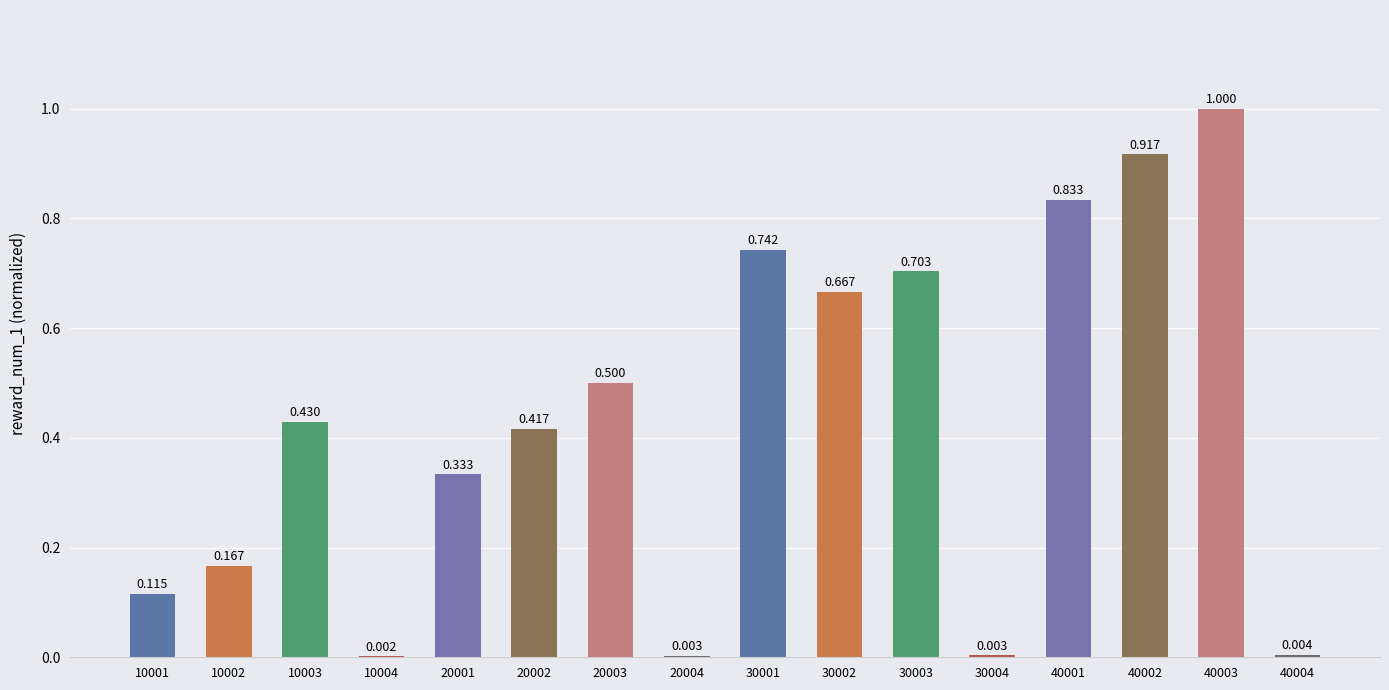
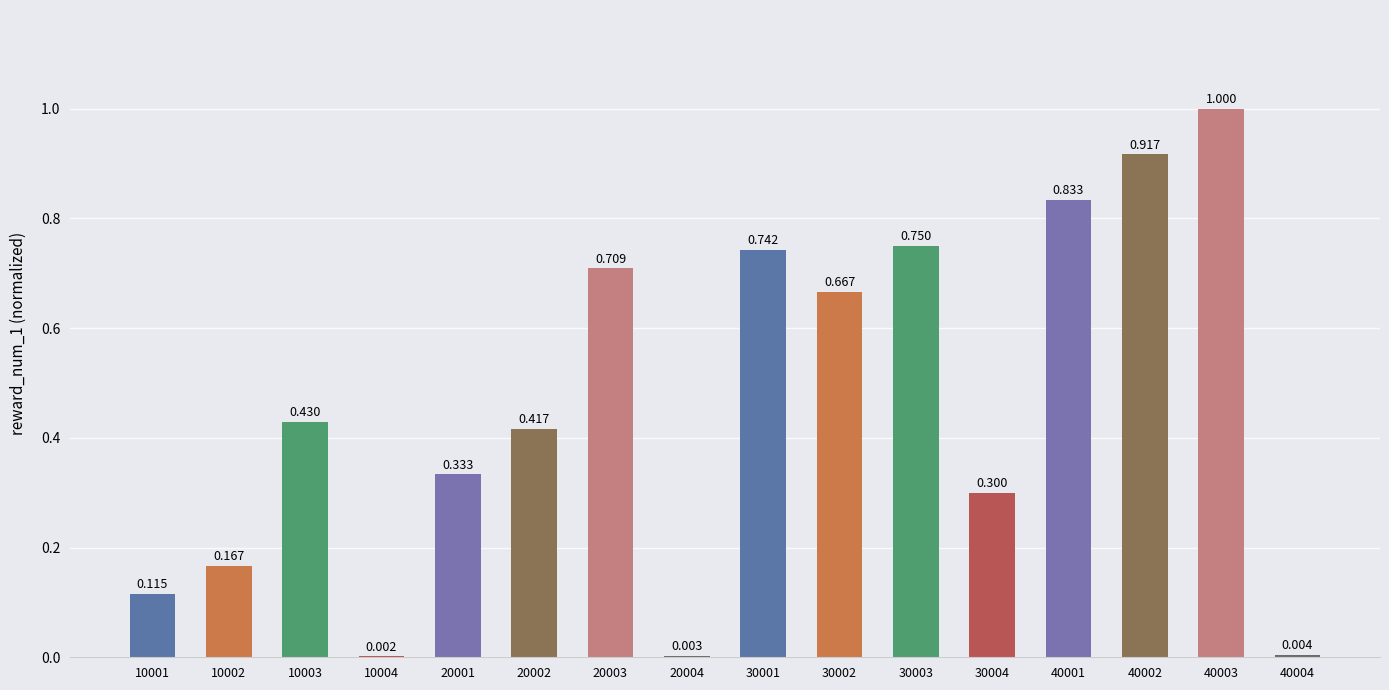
20003: 0.500 -> 0.709
30003: 0.703 -> 0.750
30004: 0.003 -> 0.300
